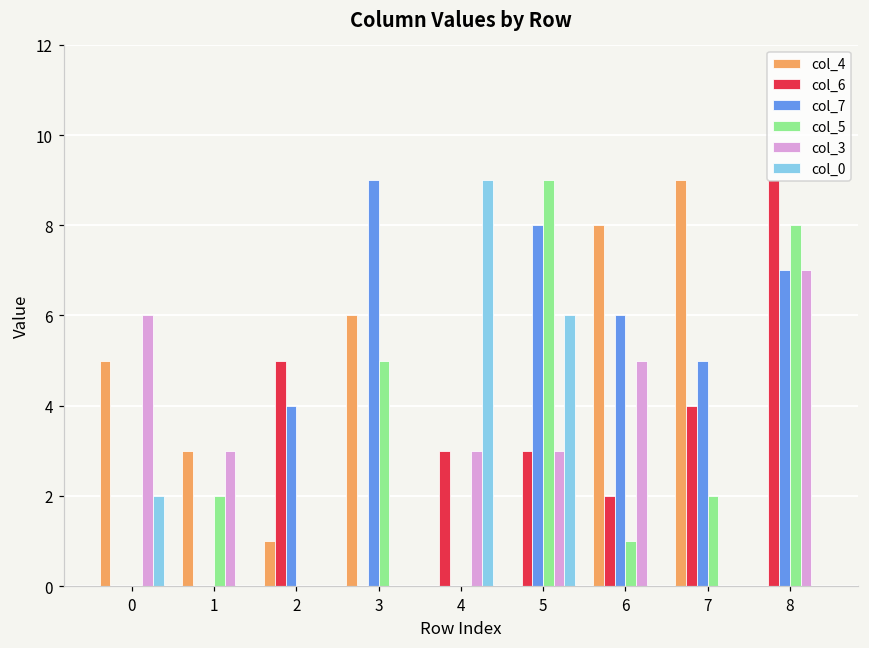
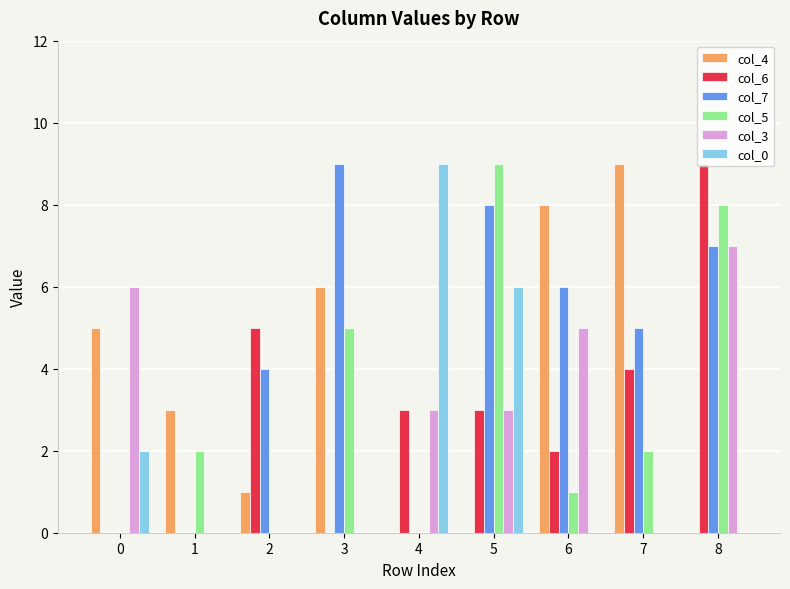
col_3, 1: 3 -> 0
